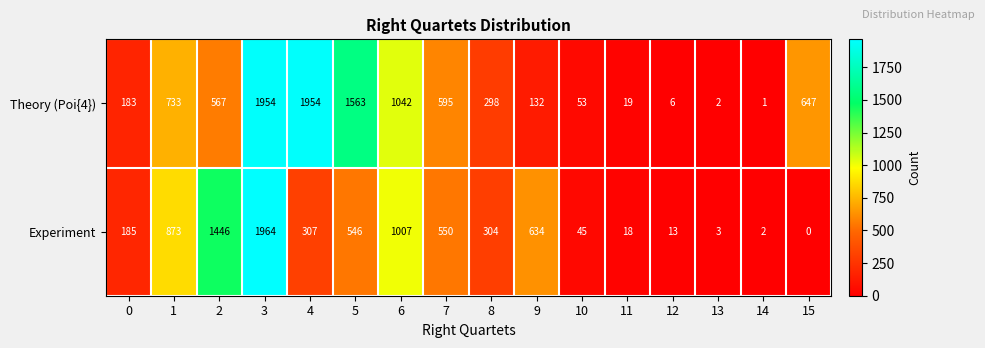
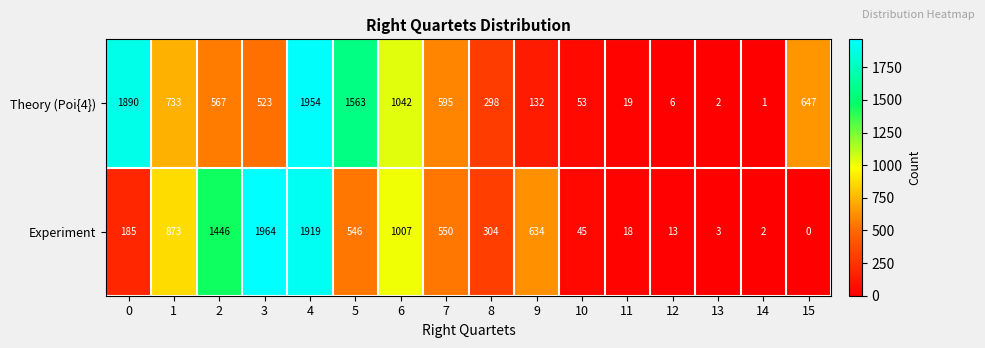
Theory (Poi{4}), 0: 183 -> 1890
Theory (Poi{4}), 3: 1954 -> 523
Experiment, 4: 307 -> 1919
